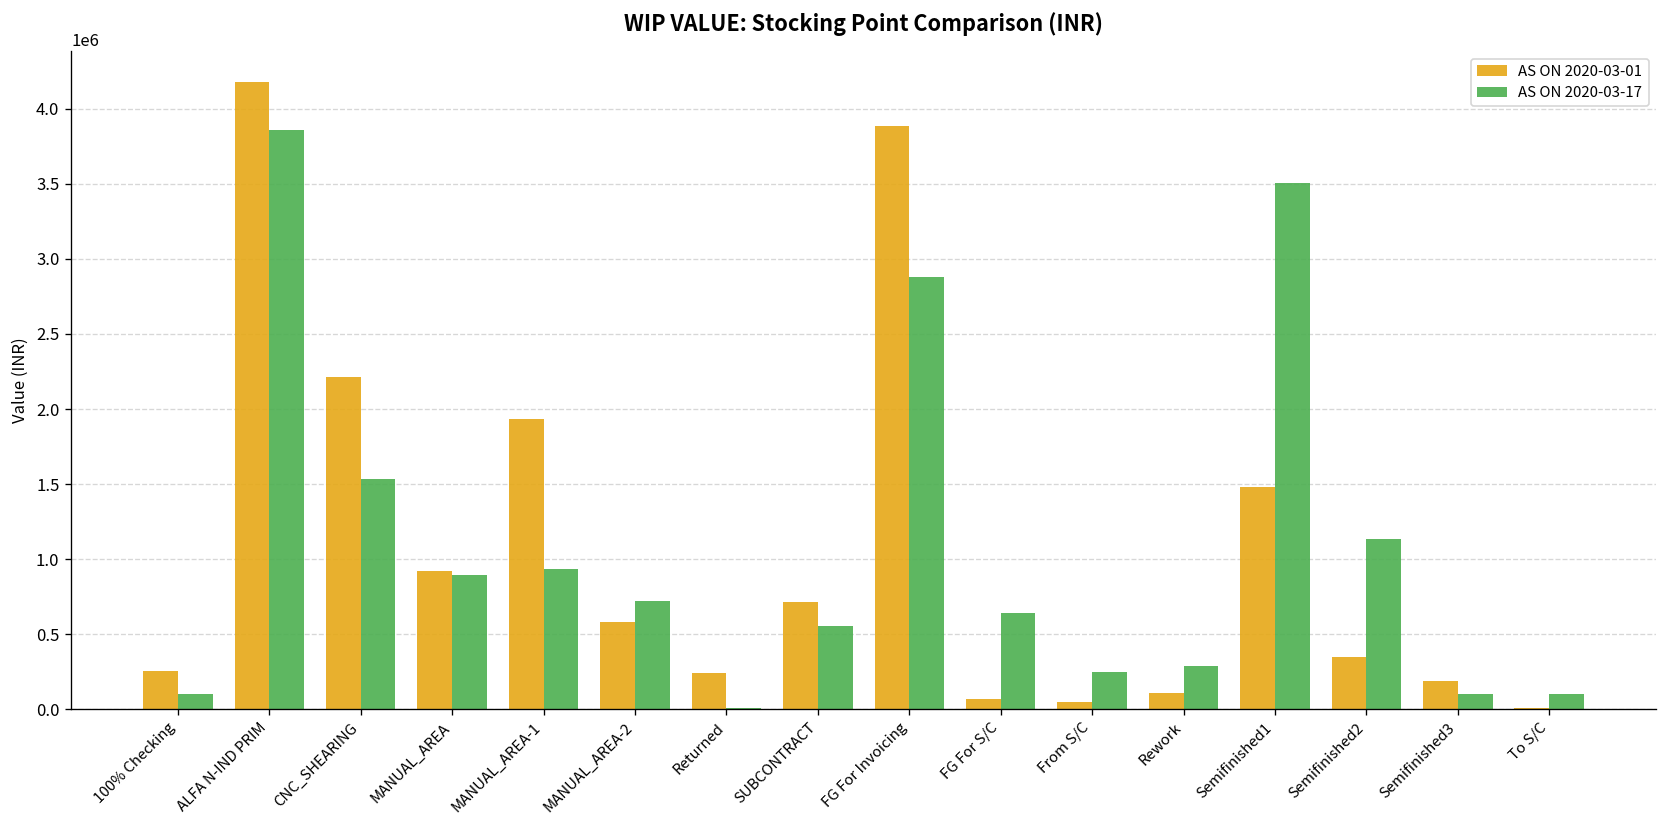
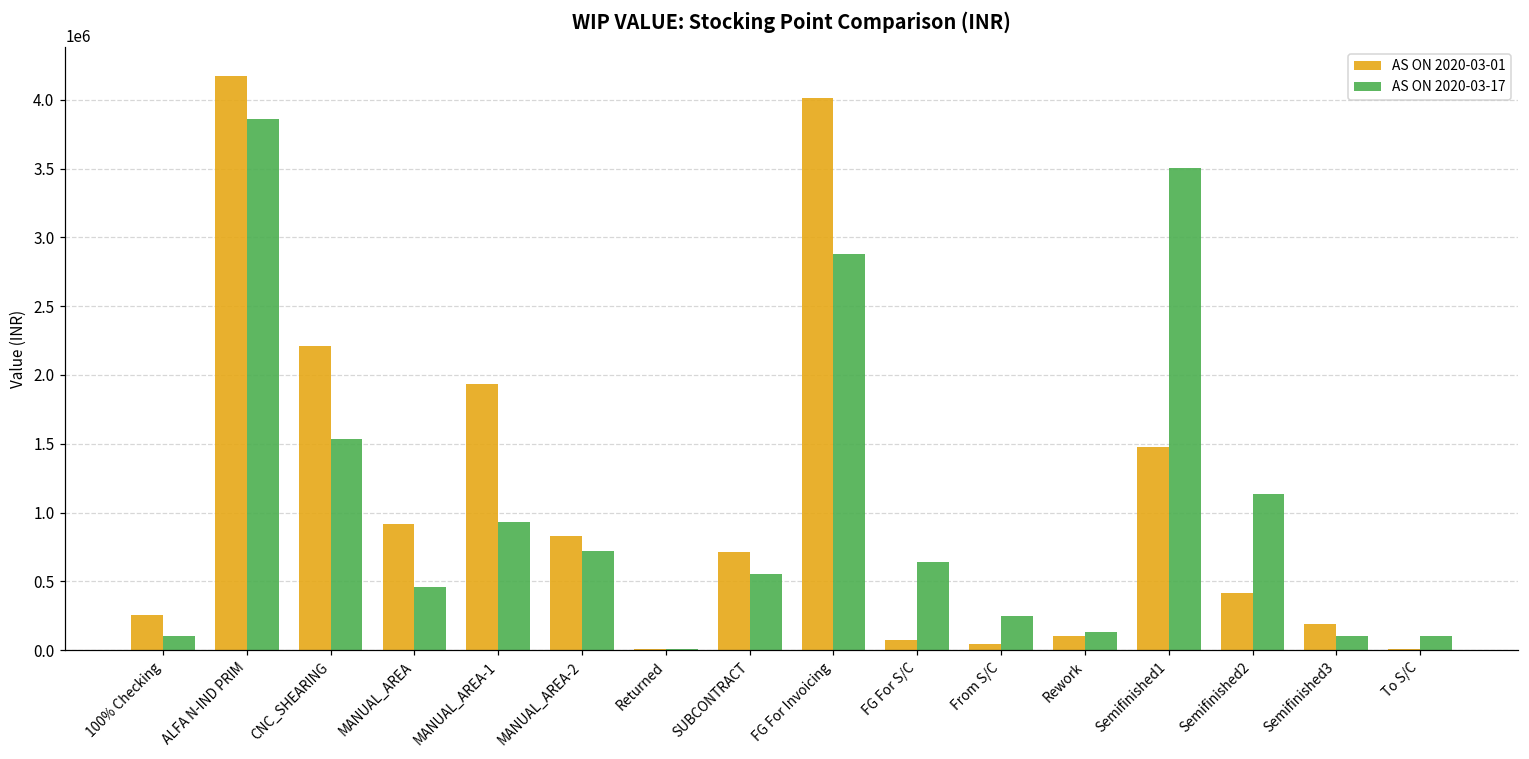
AS ON 2020-03-17, MANUAL_AREA: 890000 -> 460000
AS ON 2020-03-01, MANUAL_AREA-2: 580000 -> 830000
AS ON 2020-03-01, Returned: 240000 -> 0
AS ON 2020-03-01, FG For Invoicing: 3880000 -> 4010000
AS ON 2020-03-17, Rework: 290000 -> 130000
AS ON 2020-03-01, Semifinished2: 350000 -> 410000
